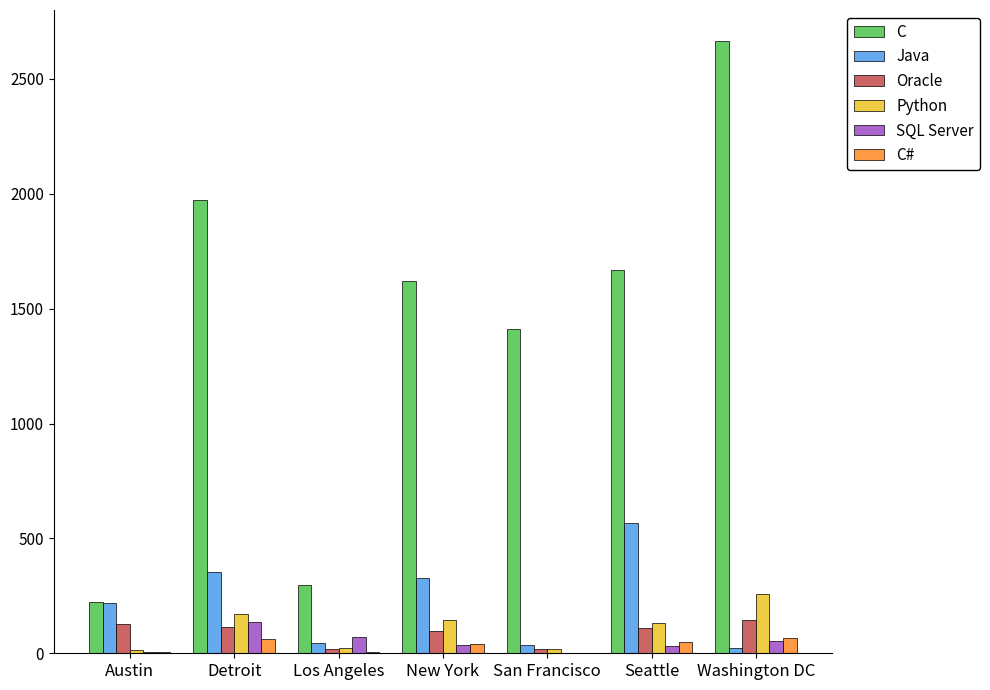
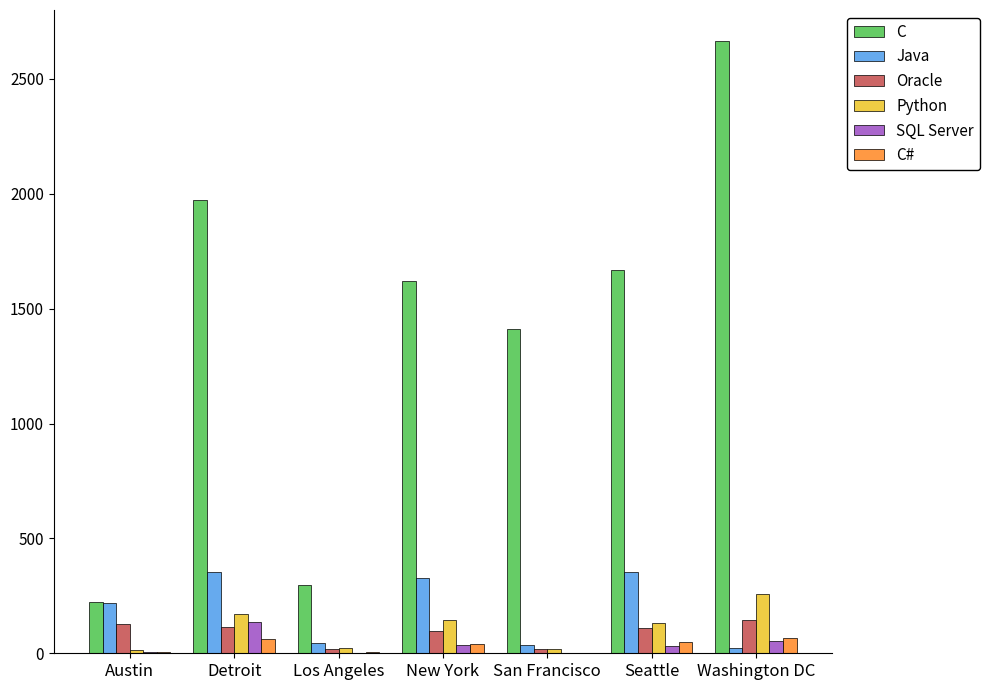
SQL Server, Los Angeles: 70 -> 0
Java, Seattle: 570 -> 350
